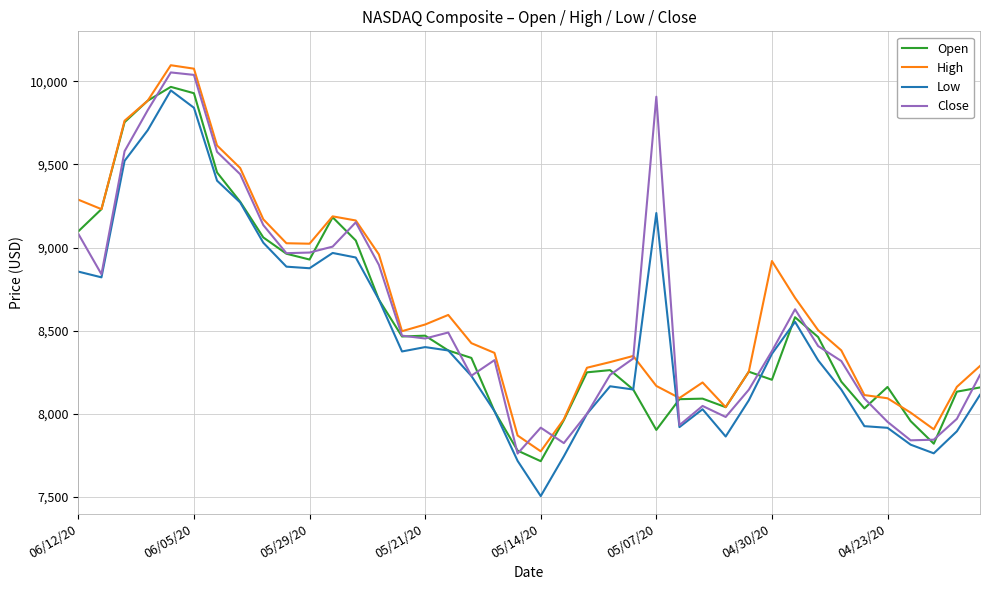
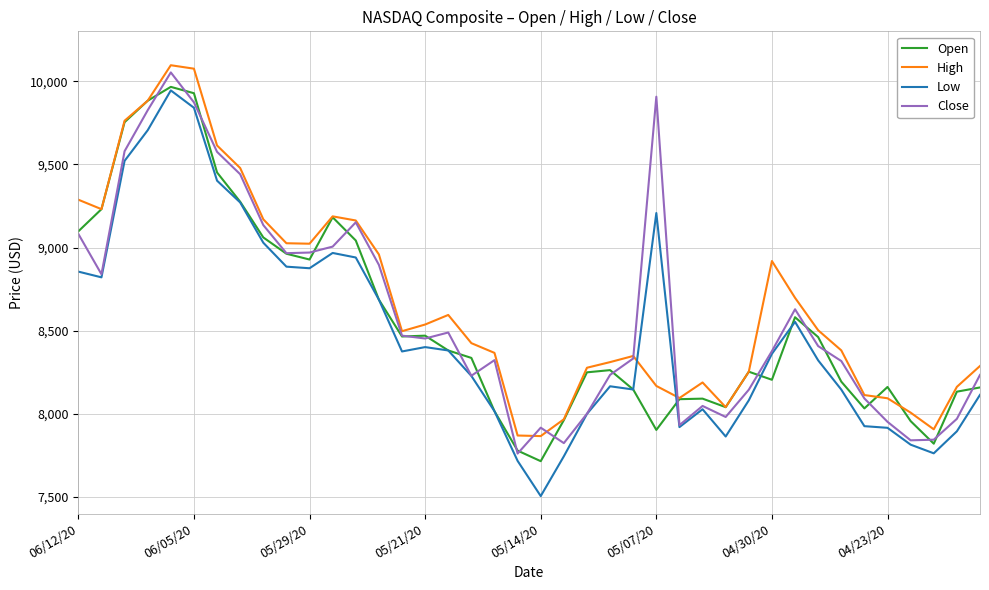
Close, 06/05/20: 10,040 -> 9,870
High, 05/14/20: 7,770 -> 7,870
